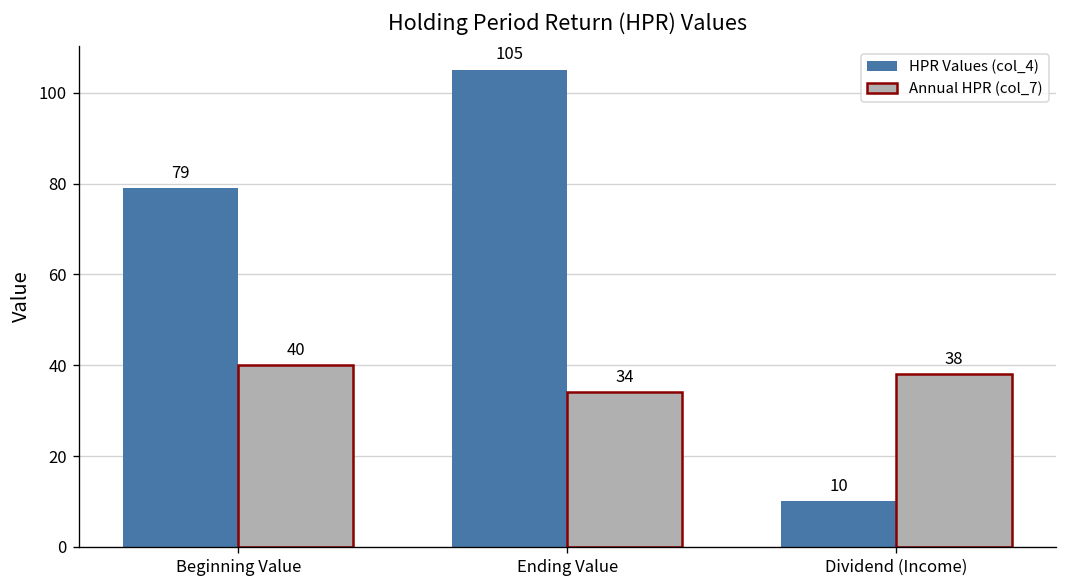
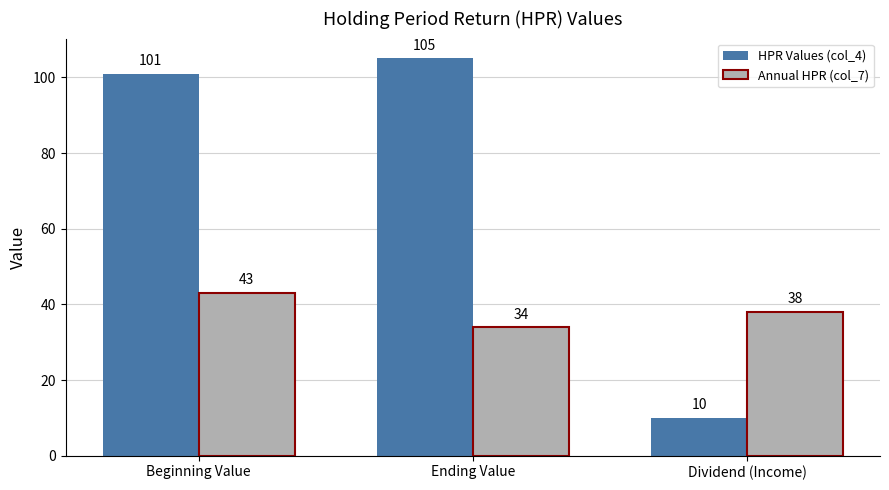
HPR Values (col_4), Beginning Value: 79 -> 101
Annual HPR (col_7), Beginning Value: 40 -> 43
